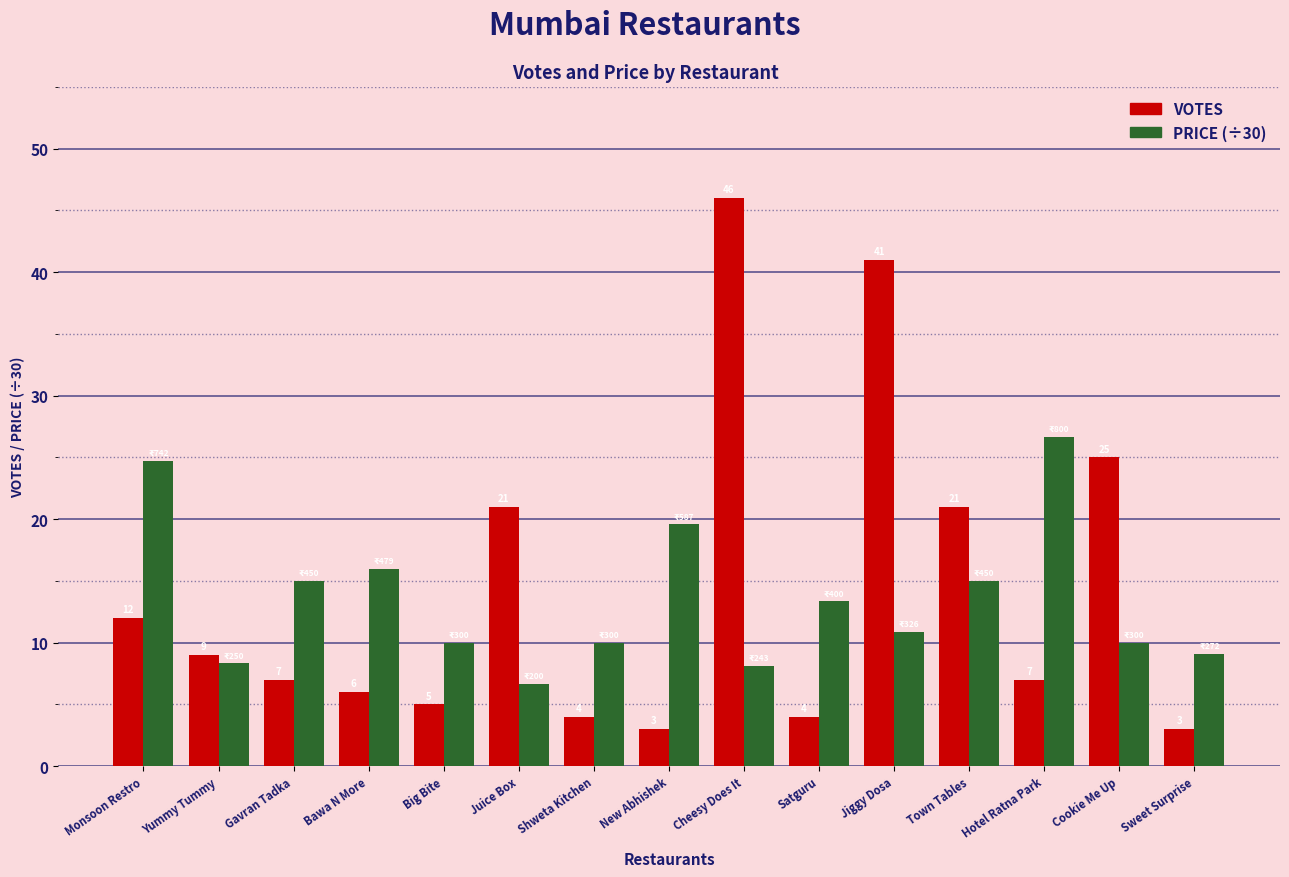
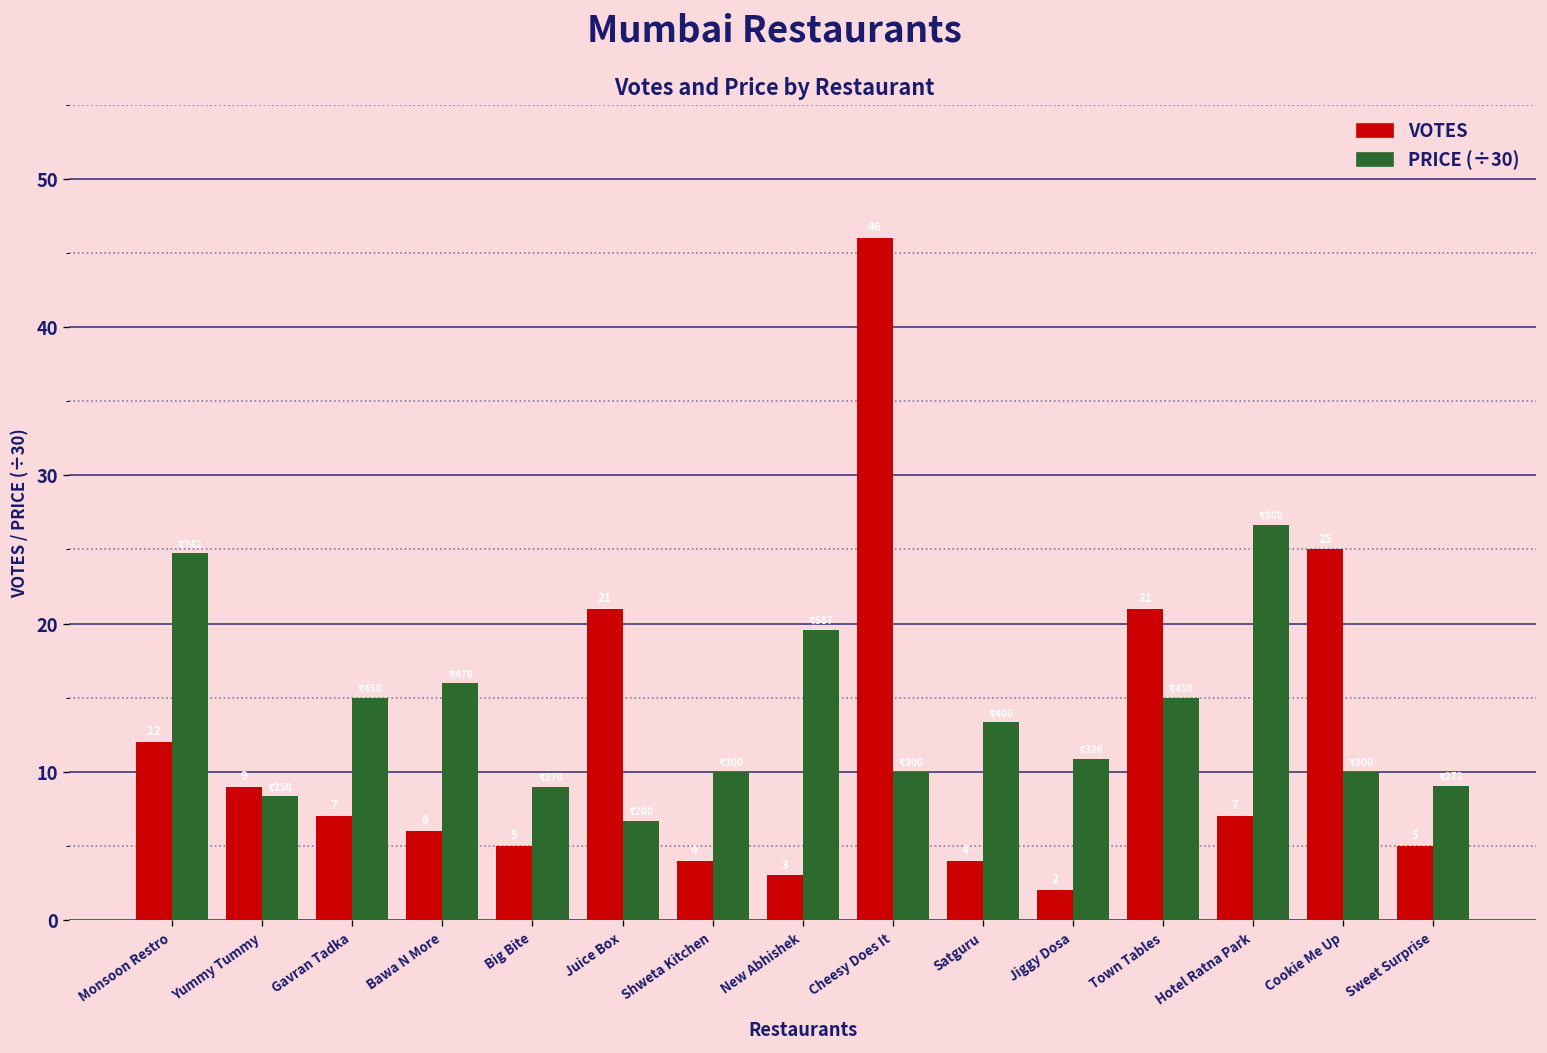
PRICE (÷30), Big Bite: 10.0 -> 9.0
PRICE (÷30), Cheesy Does It: 8.1 -> 10.0
VOTES, Jiggy Dosa: 41 -> 2
VOTES, Sweet Surprise: 3 -> 5
